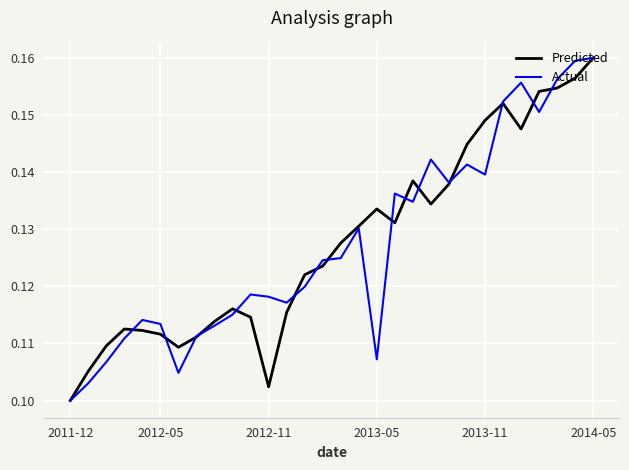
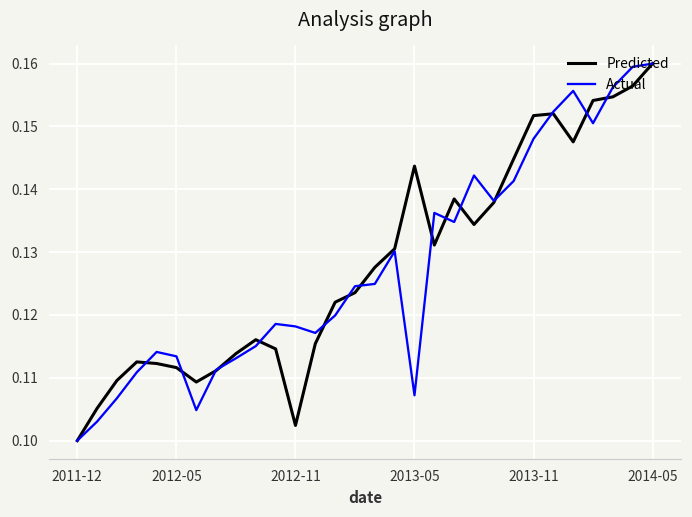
Predicted, 2013-05: 0.134 -> 0.144
Predicted, 2013-11: 0.149 -> 0.152
Actual, 2013-11: 0.140 -> 0.148
